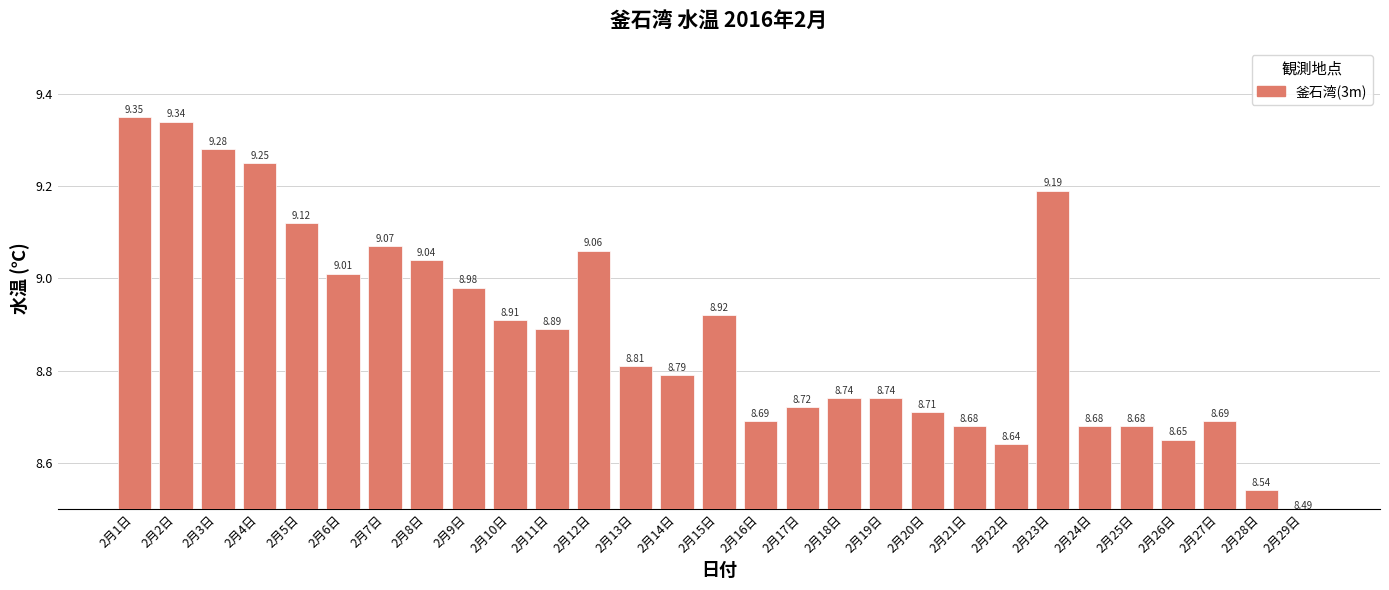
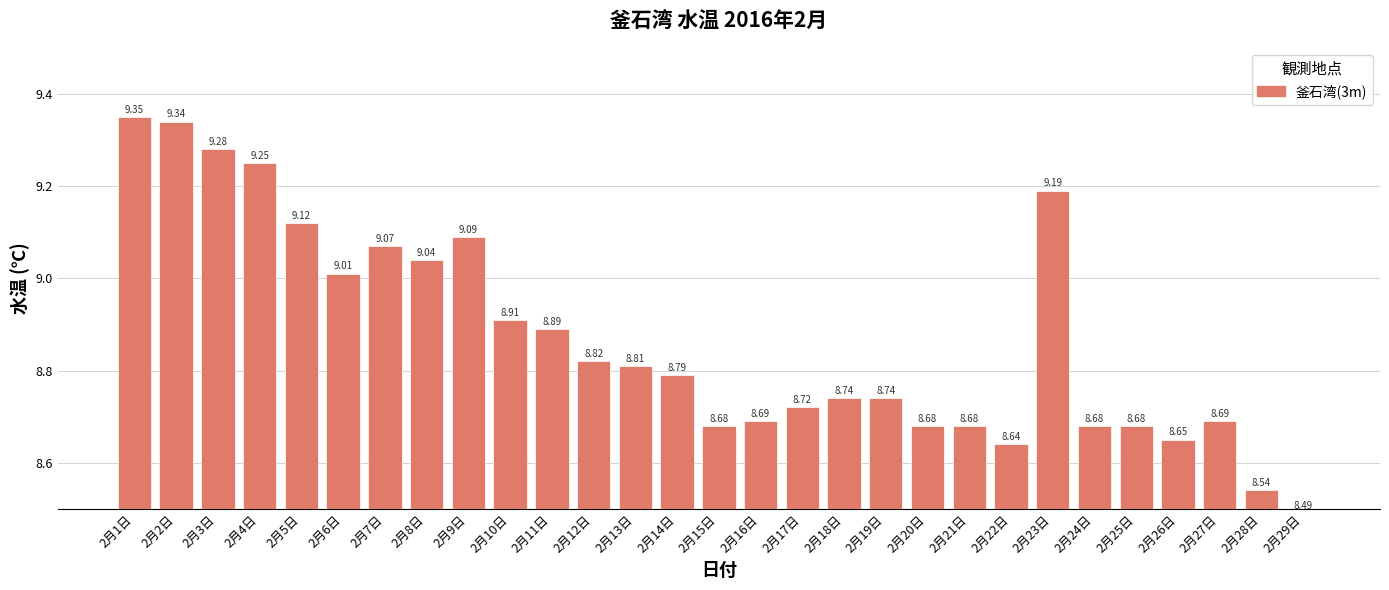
2月9日: 8.98 -> 9.09
2月12日: 9.06 -> 8.82
2月15日: 8.92 -> 8.68
2月20日: 8.71 -> 8.68
